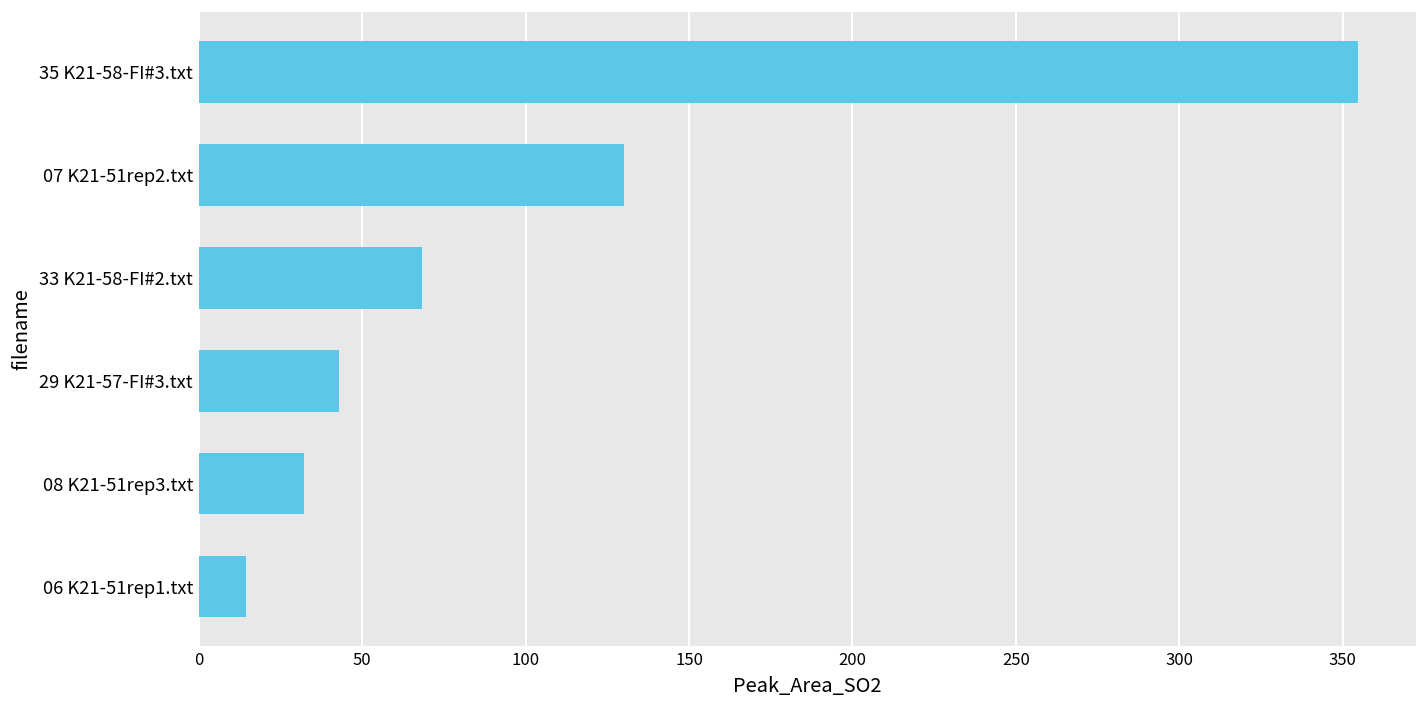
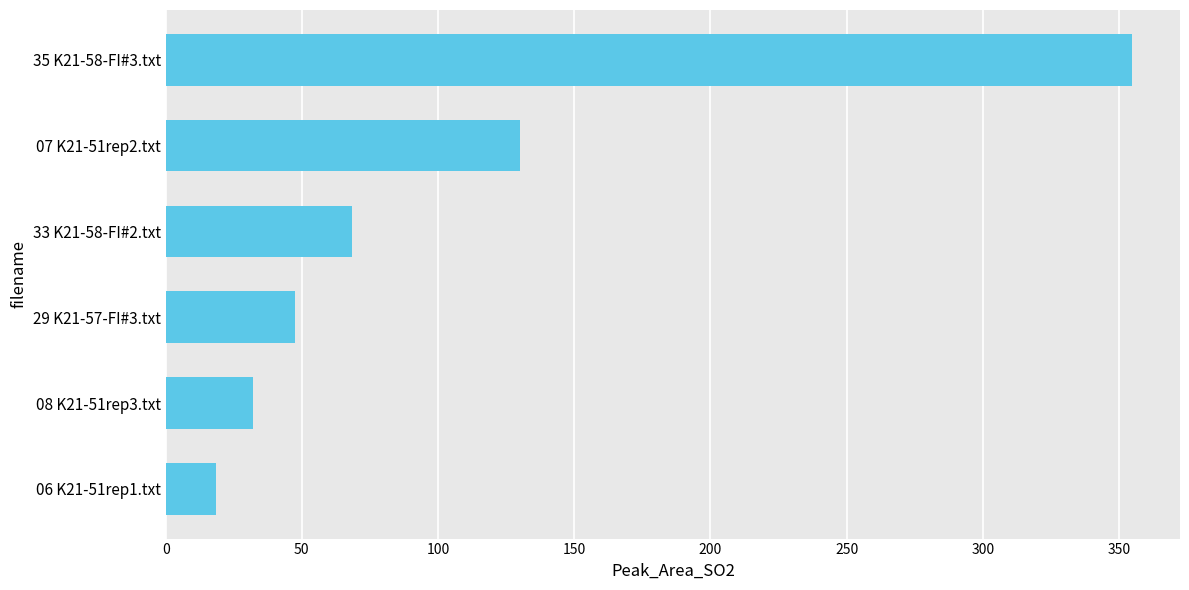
29 K21-57-FI#3.txt: 43 -> 47
06 K21-51rep1.txt: 14 -> 18
